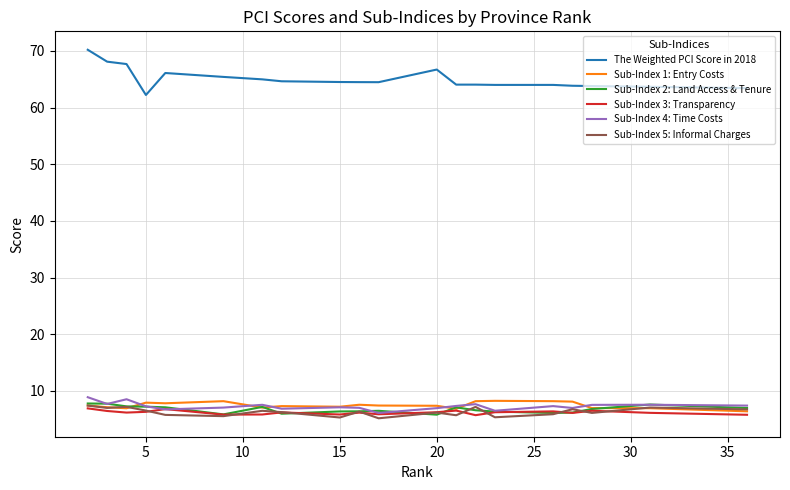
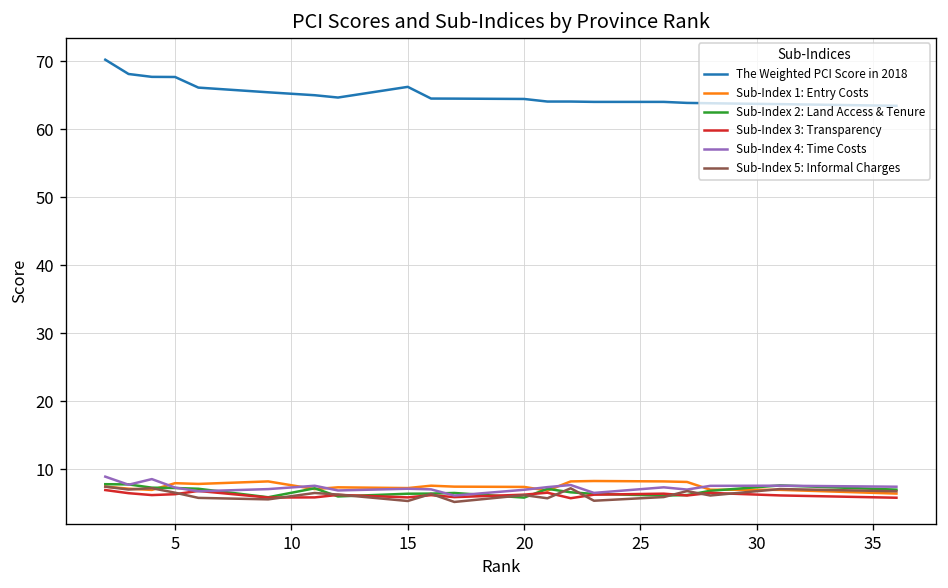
The Weighted PCI Score in 2018, 5: 62 -> 68
The Weighted PCI Score in 2018, 15: 65 -> 66
The Weighted PCI Score in 2018, 20: 67 -> 64
